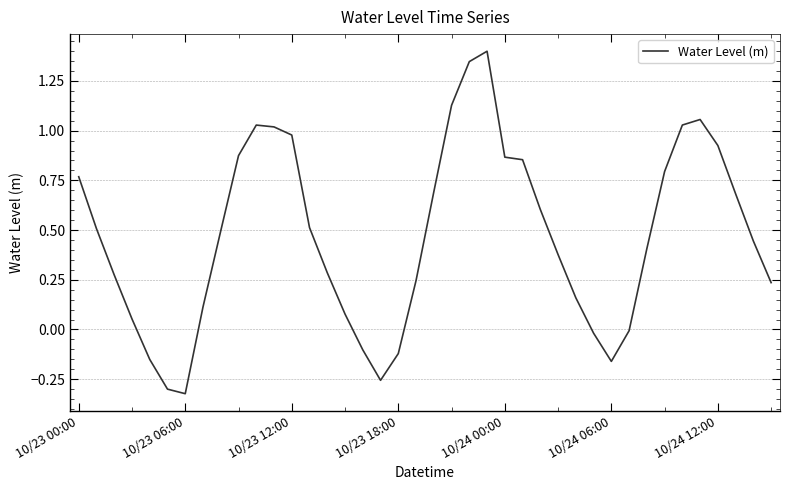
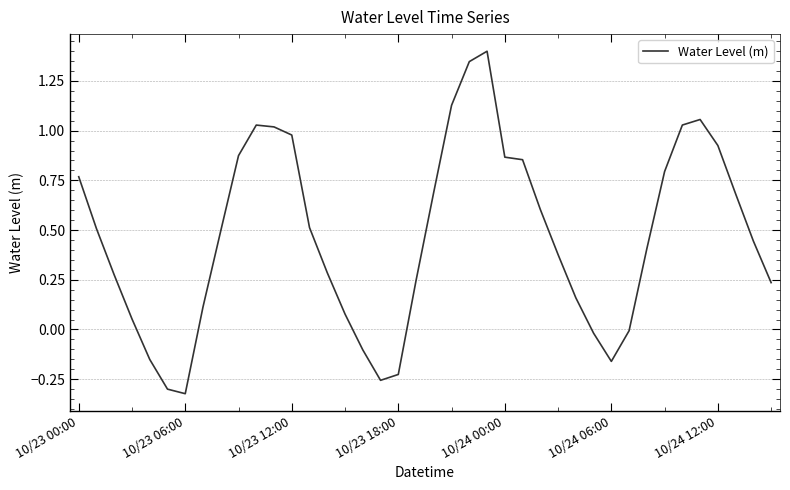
10/23 18:00: -0.12 -> -0.23
